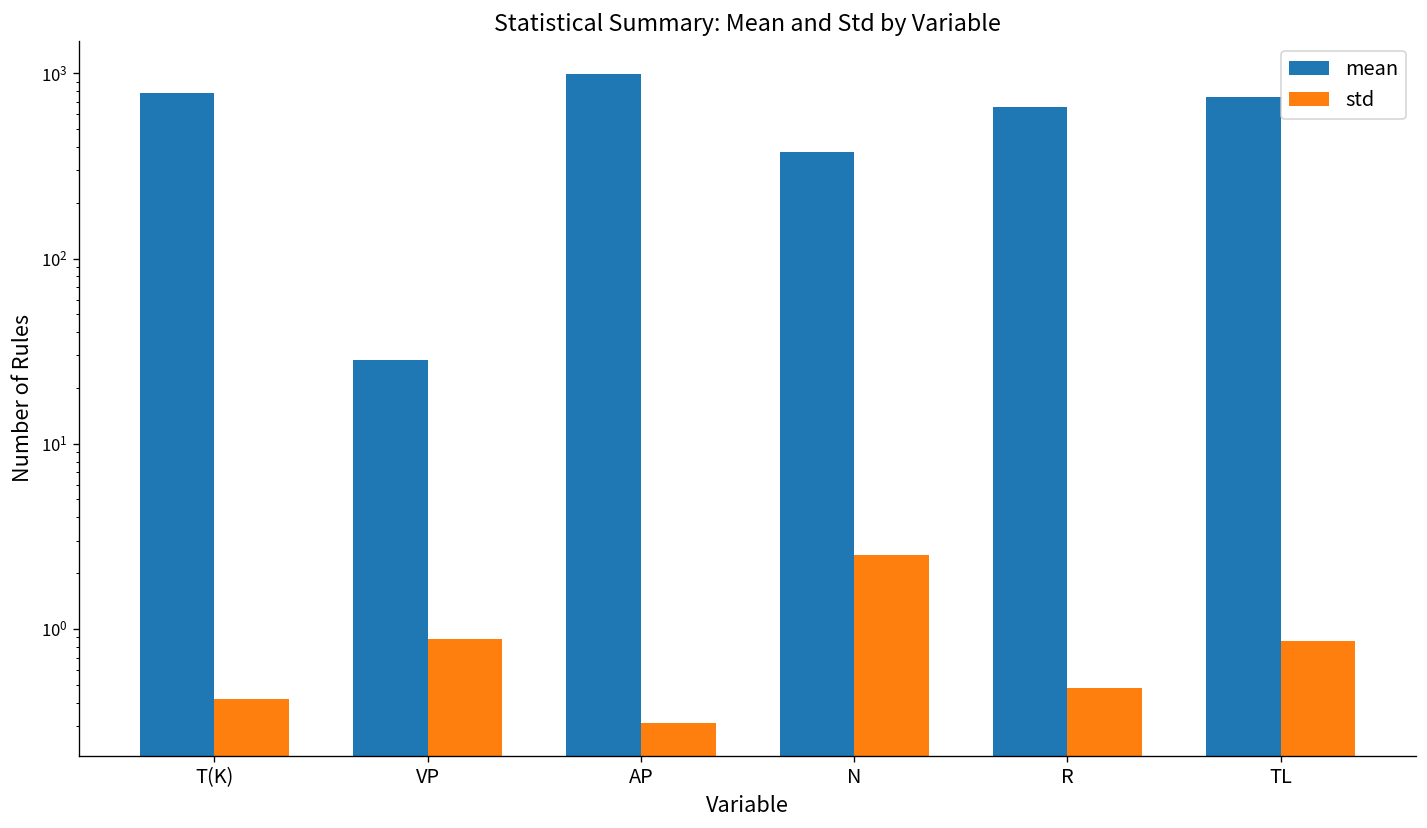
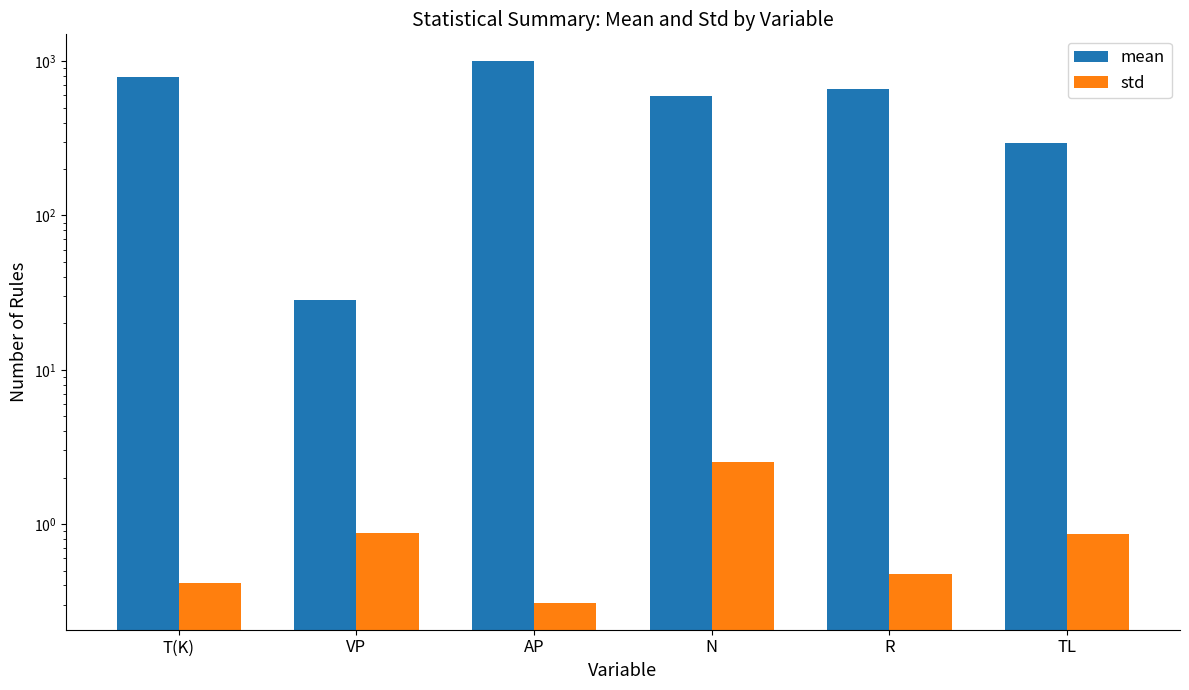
mean, N: 380 -> 590
mean, TL: 700 -> 300
